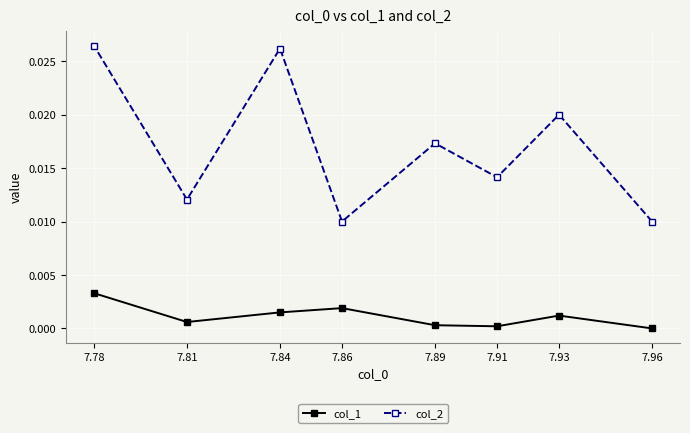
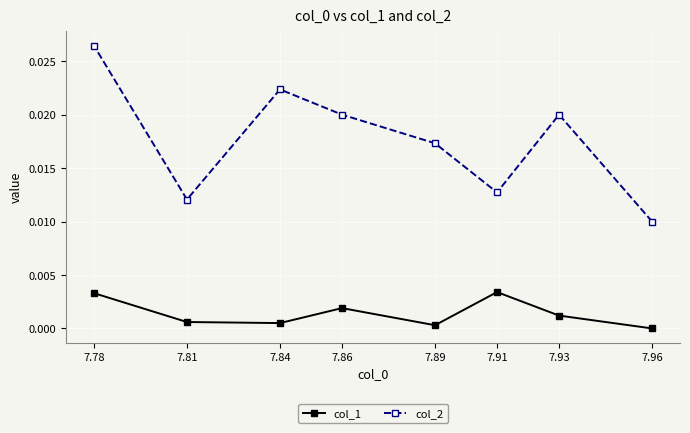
col_1, 7.84: 0.0015 -> 0.0005
col_2, 7.84: 0.0262 -> 0.0224
col_2, 7.86: 0.01 -> 0.02
col_1, 7.91: 0.0002 -> 0.0034
col_2, 7.91: 0.0141 -> 0.0127
